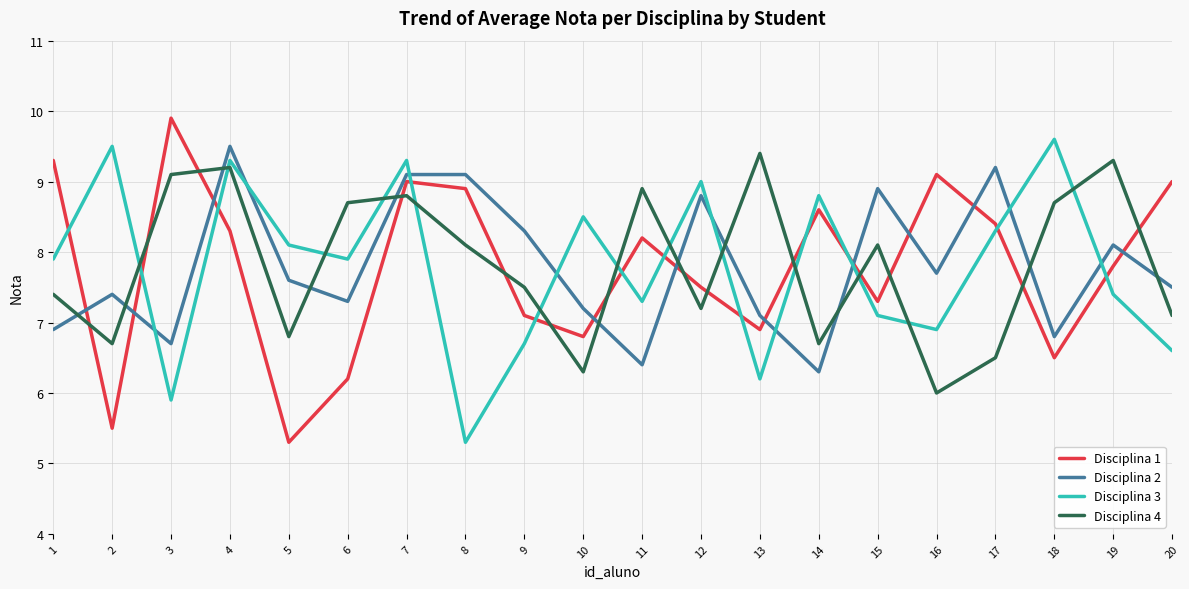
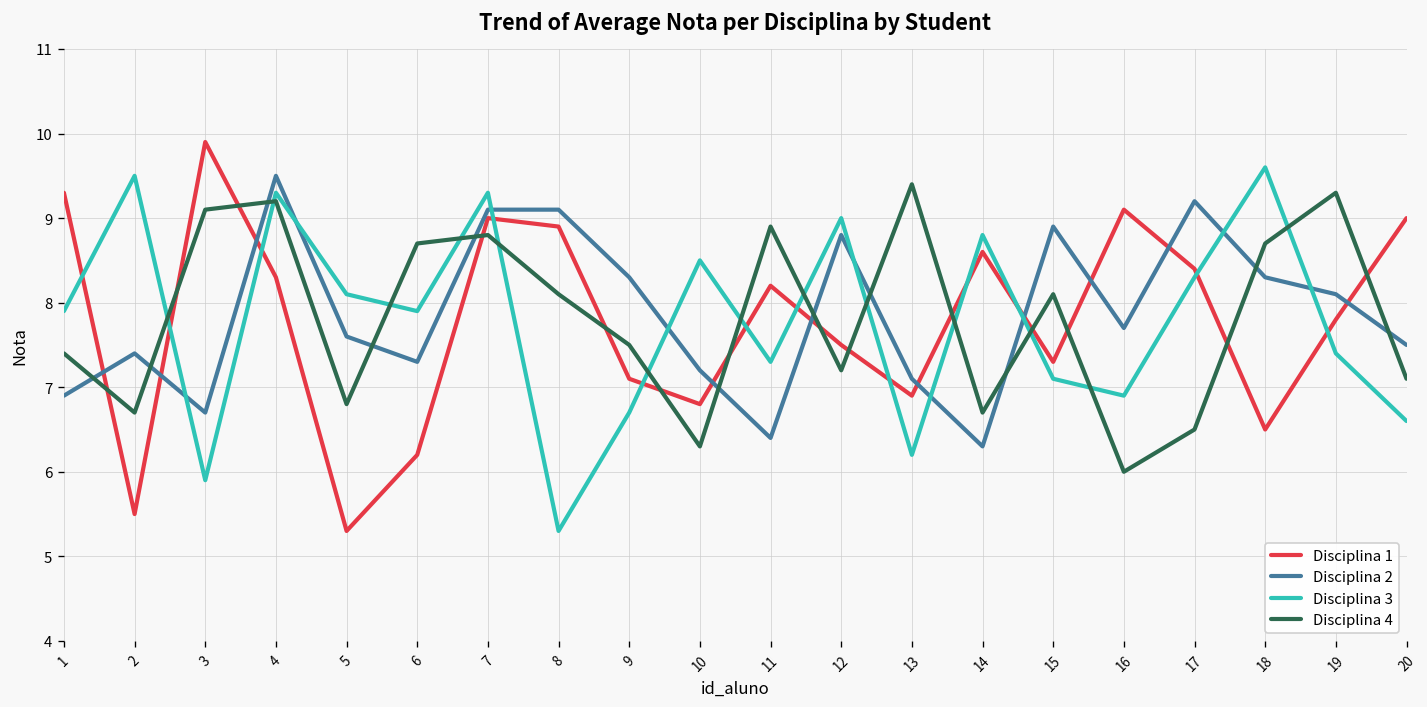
Disciplina 2, 18: 6.8 -> 8.3
